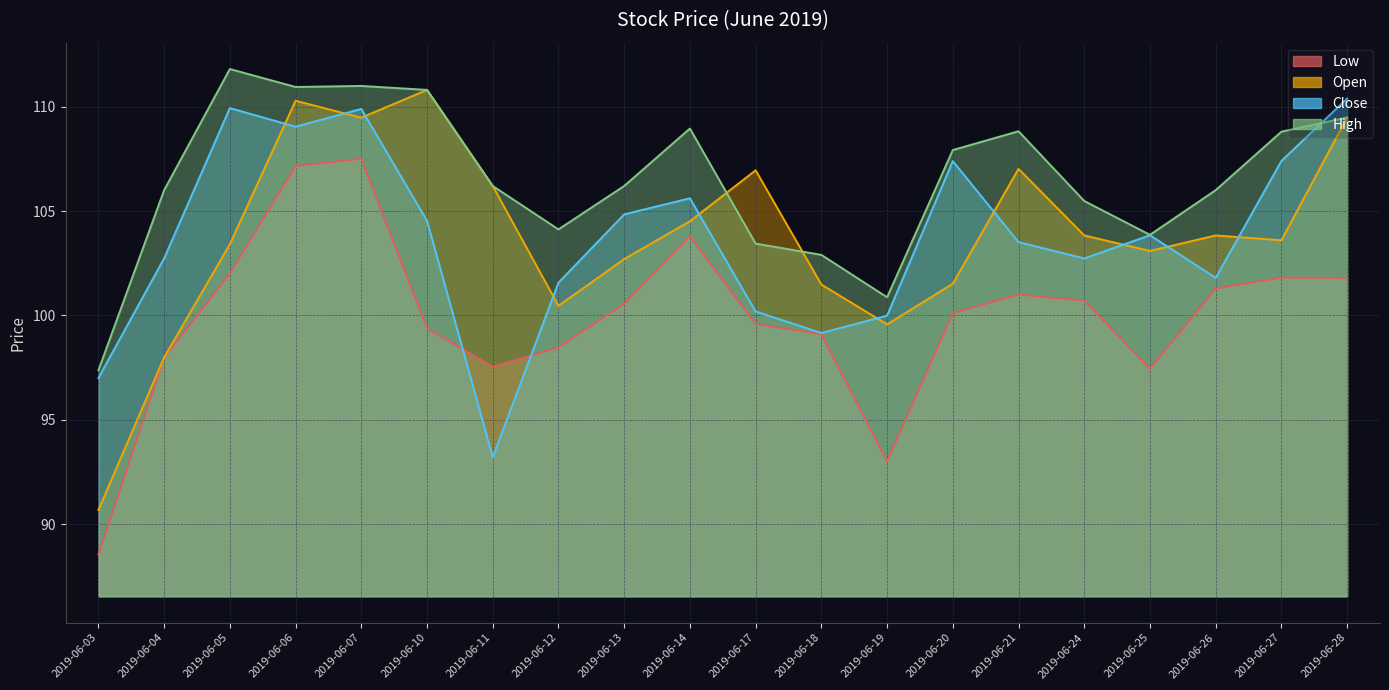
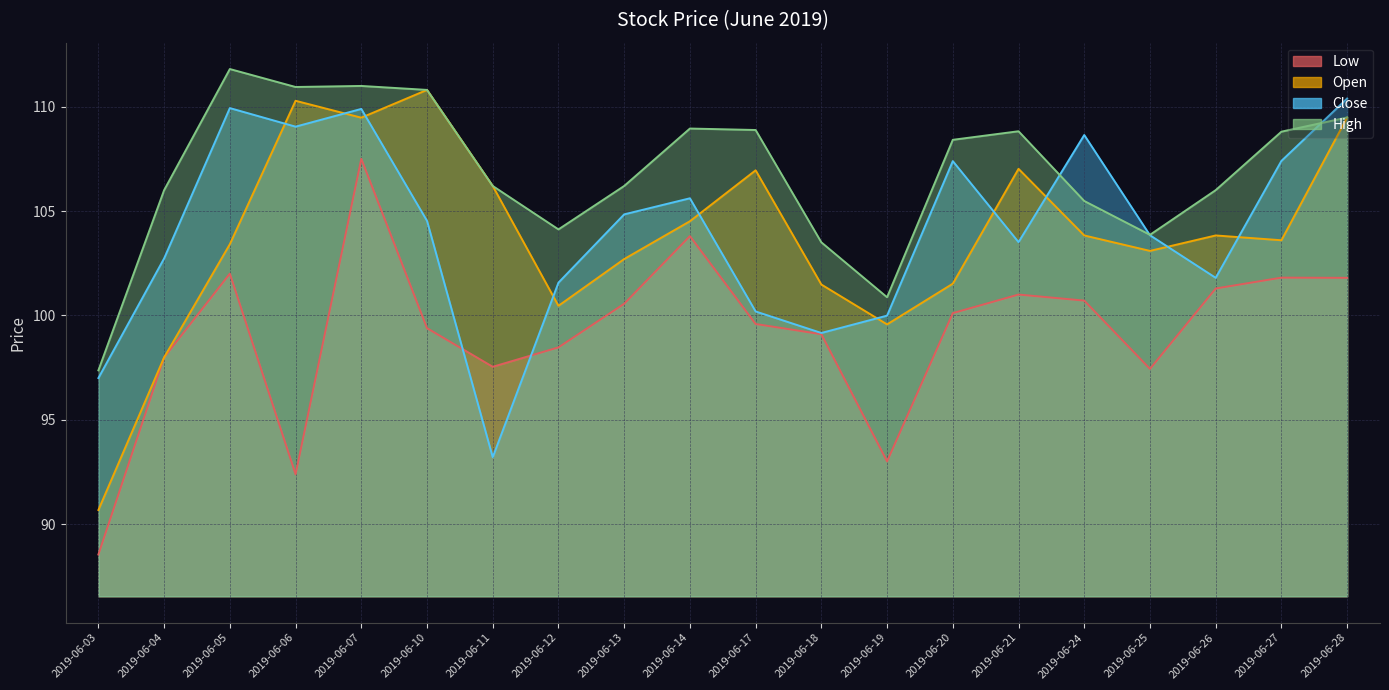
Low, 2019-06-06: 107.2 -> 92.4
High, 2019-06-17: 103.4 -> 108.9
High, 2019-06-18: 102.9 -> 103.5
High, 2019-06-20: 107.9 -> 108.4
Close, 2019-06-24: 102.7 -> 108.6
